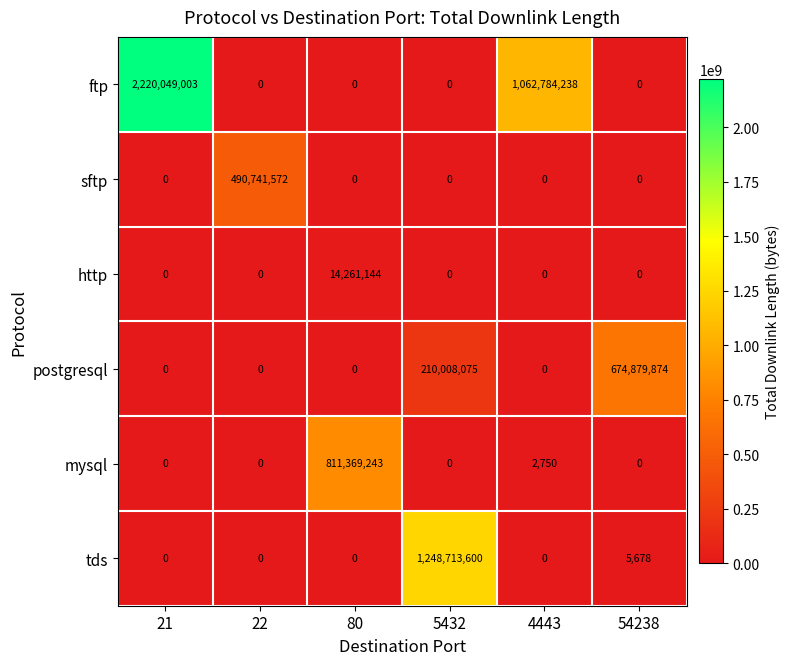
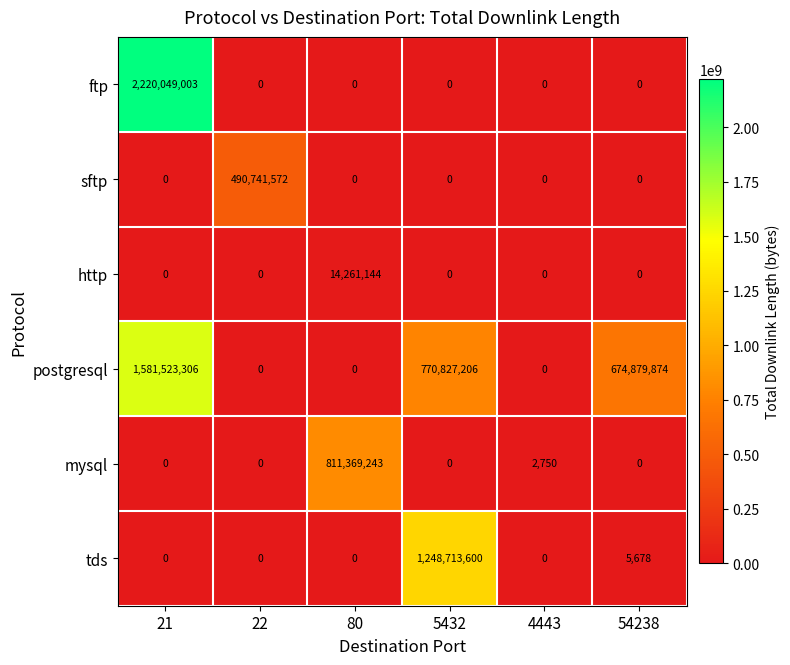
ftp, 4443: 1,062,784,238 -> 0
postgresql, 21: 0 -> 1,581,523,306
postgresql, 5432: 210,008,075 -> 770,827,206
